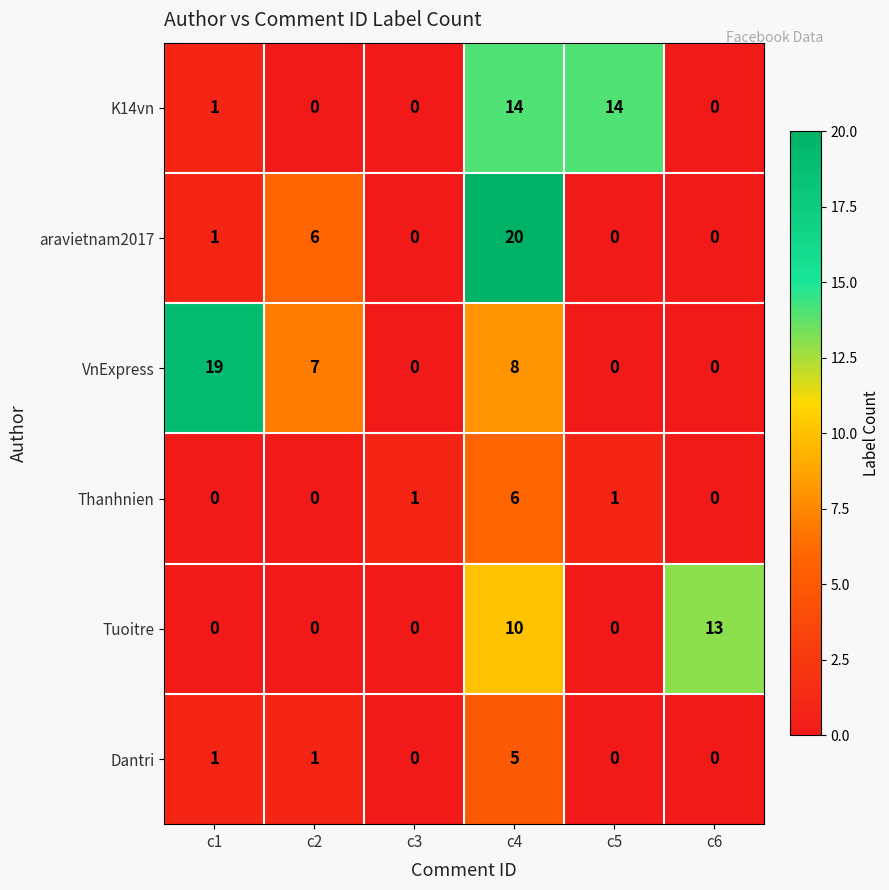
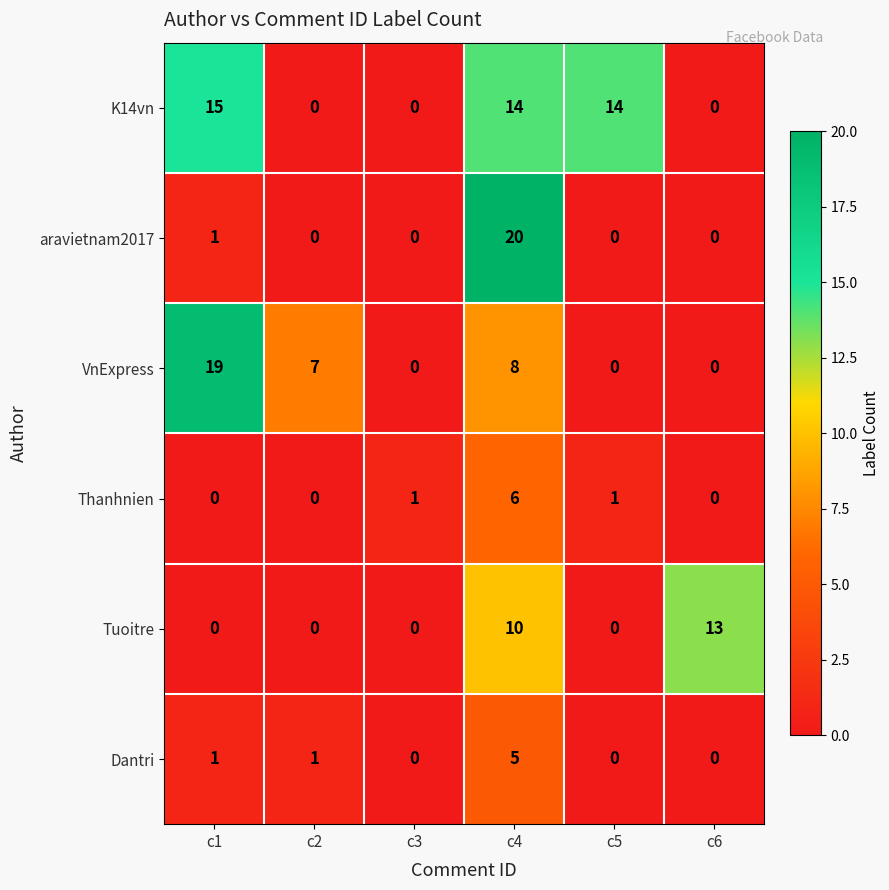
K14vn, c1: 1 -> 15
aravietnam2017, c2: 6 -> 0
